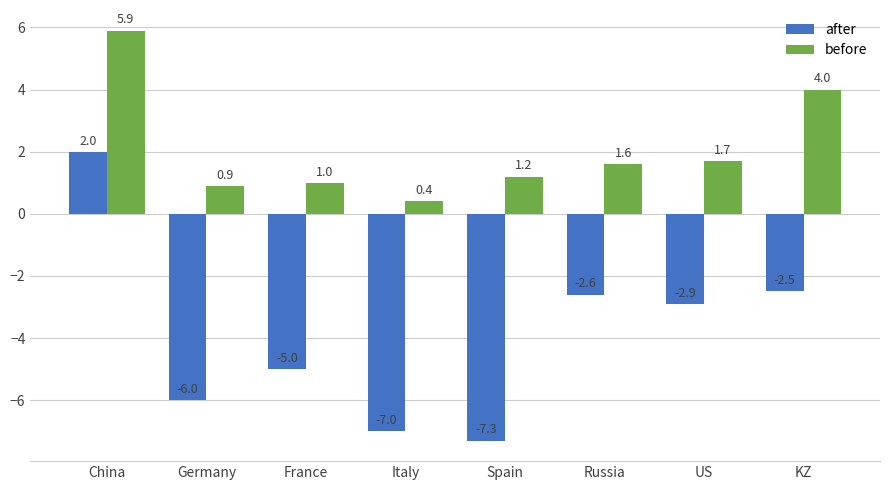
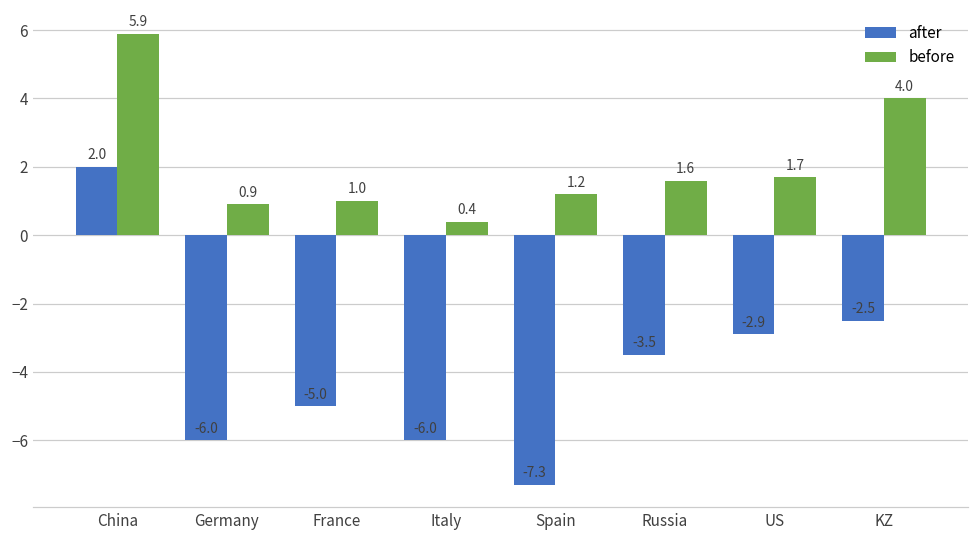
after, Italy: -7.0 -> -6.0
after, Russia: -2.6 -> -3.5
